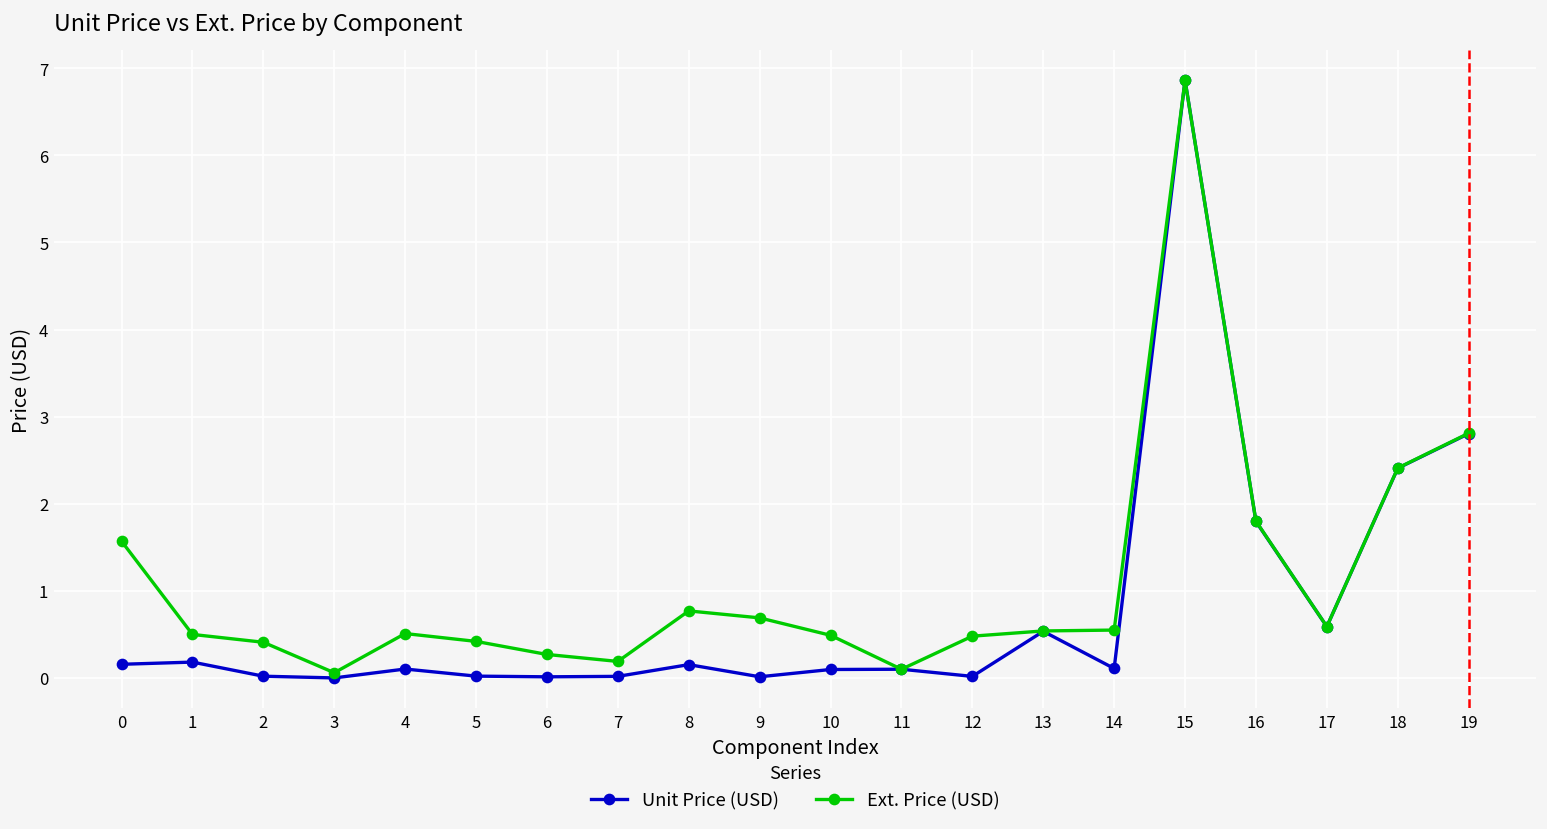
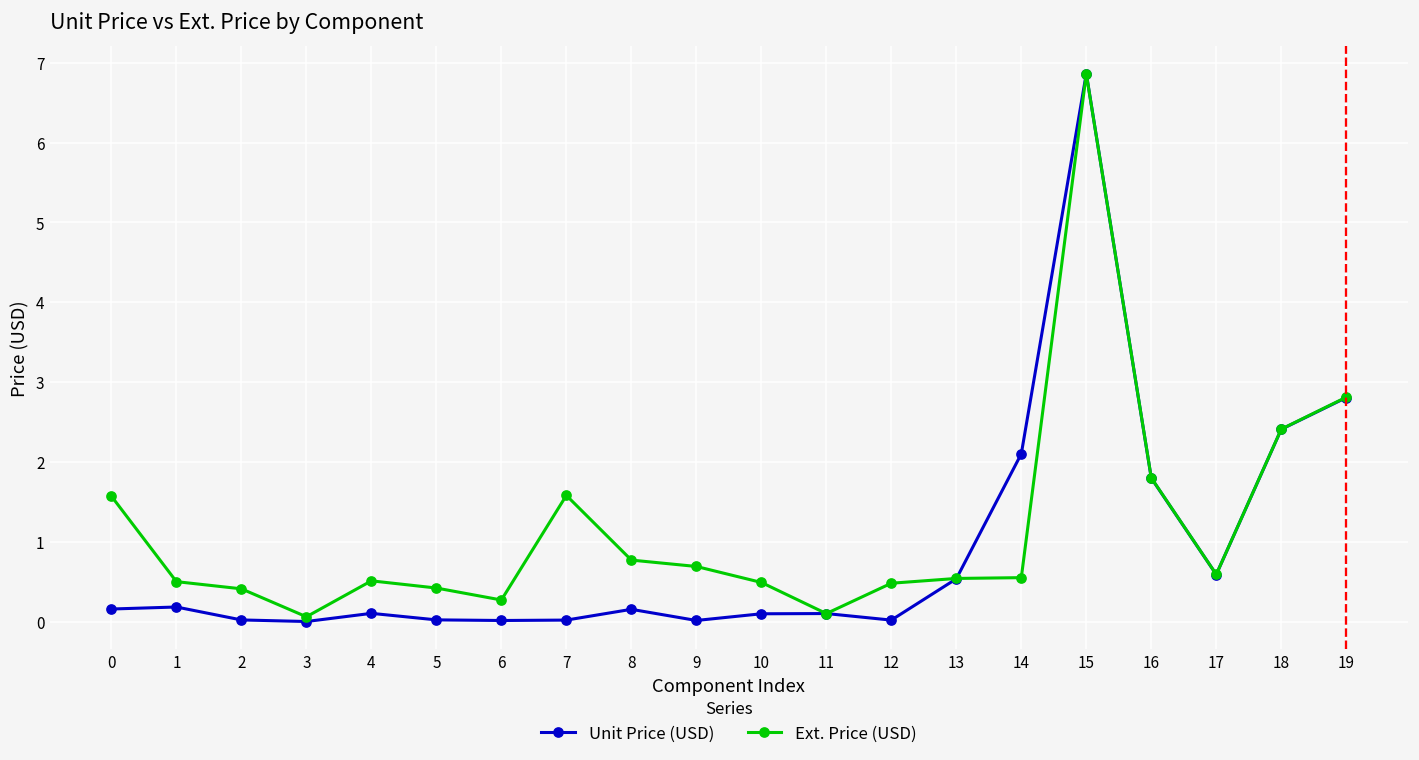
Ext. Price (USD), 7: 0.2 -> 1.6
Unit Price (USD), 14: 0.1 -> 2.1
